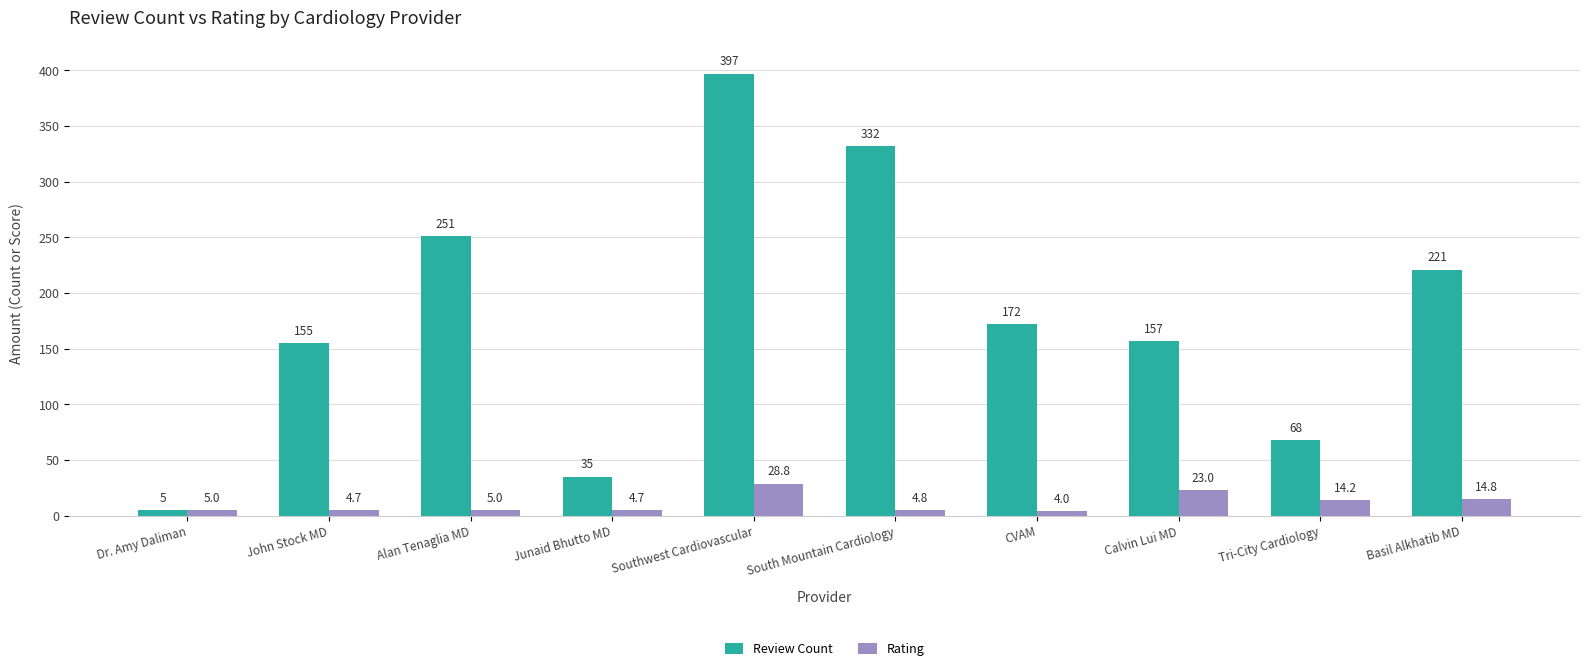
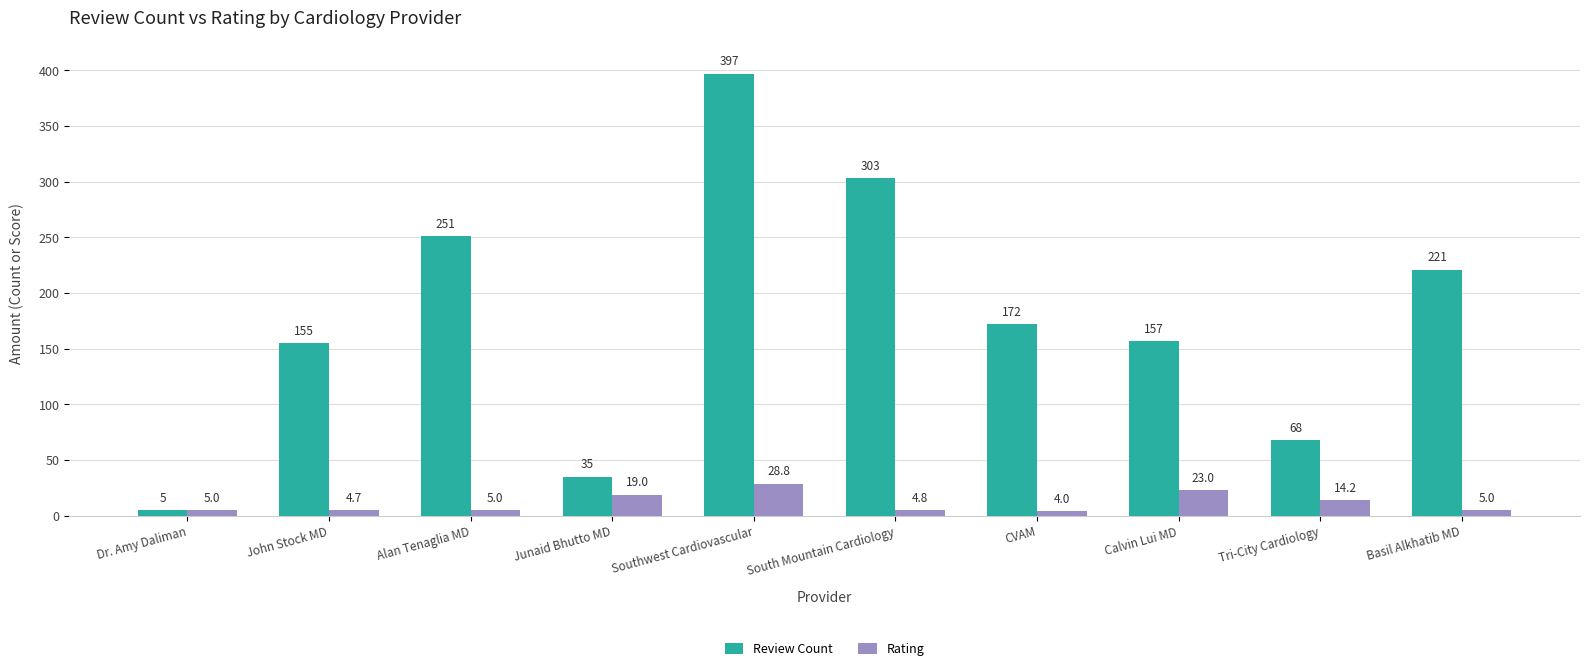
Rating, Junaid Bhutto MD: 4.7 -> 19.0
Review Count, South Mountain Cardiology: 332 -> 303
Rating, Basil Alkhatib MD: 14.8 -> 5.0
